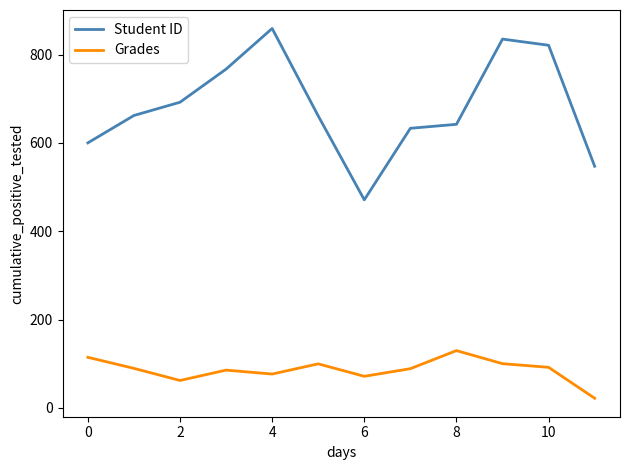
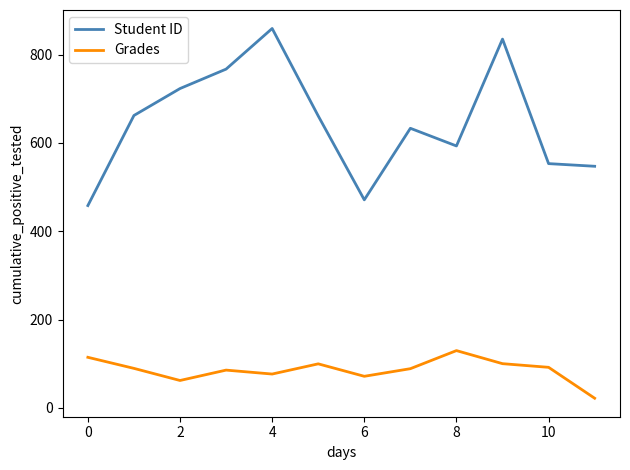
Student ID, 0: 600 -> 460
Student ID, 2: 690 -> 720
Student ID, 8: 640 -> 590
Student ID, 10: 820 -> 550
